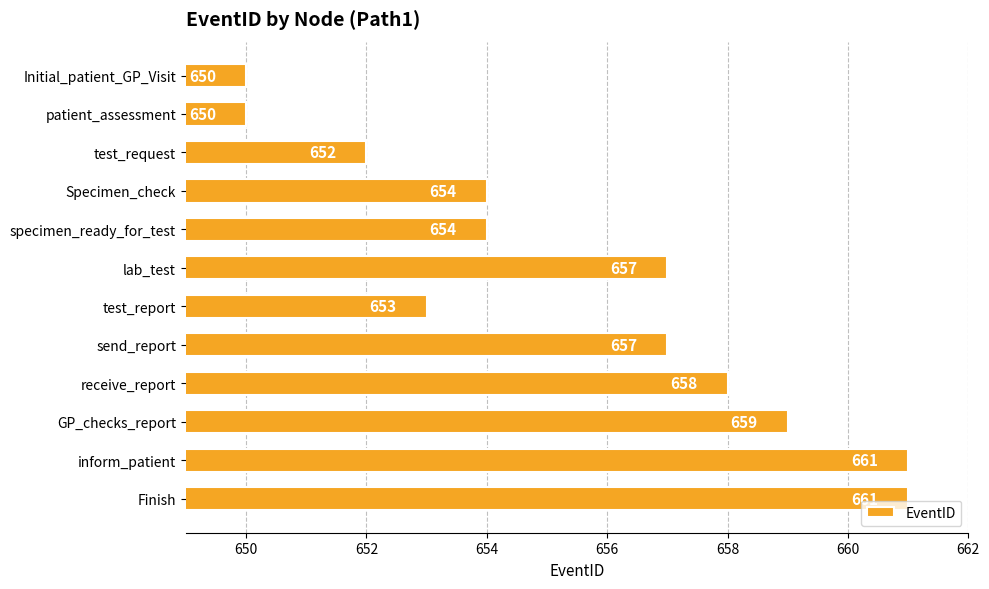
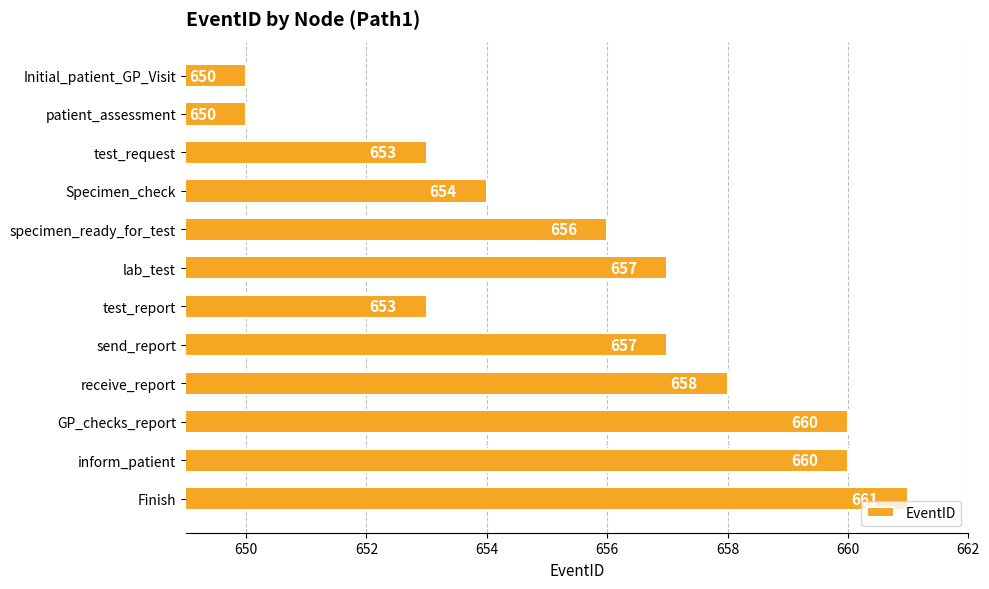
test_request: 652 -> 653
specimen_ready_for_test: 654 -> 656
GP_checks_report: 659 -> 660
inform_patient: 661 -> 660
